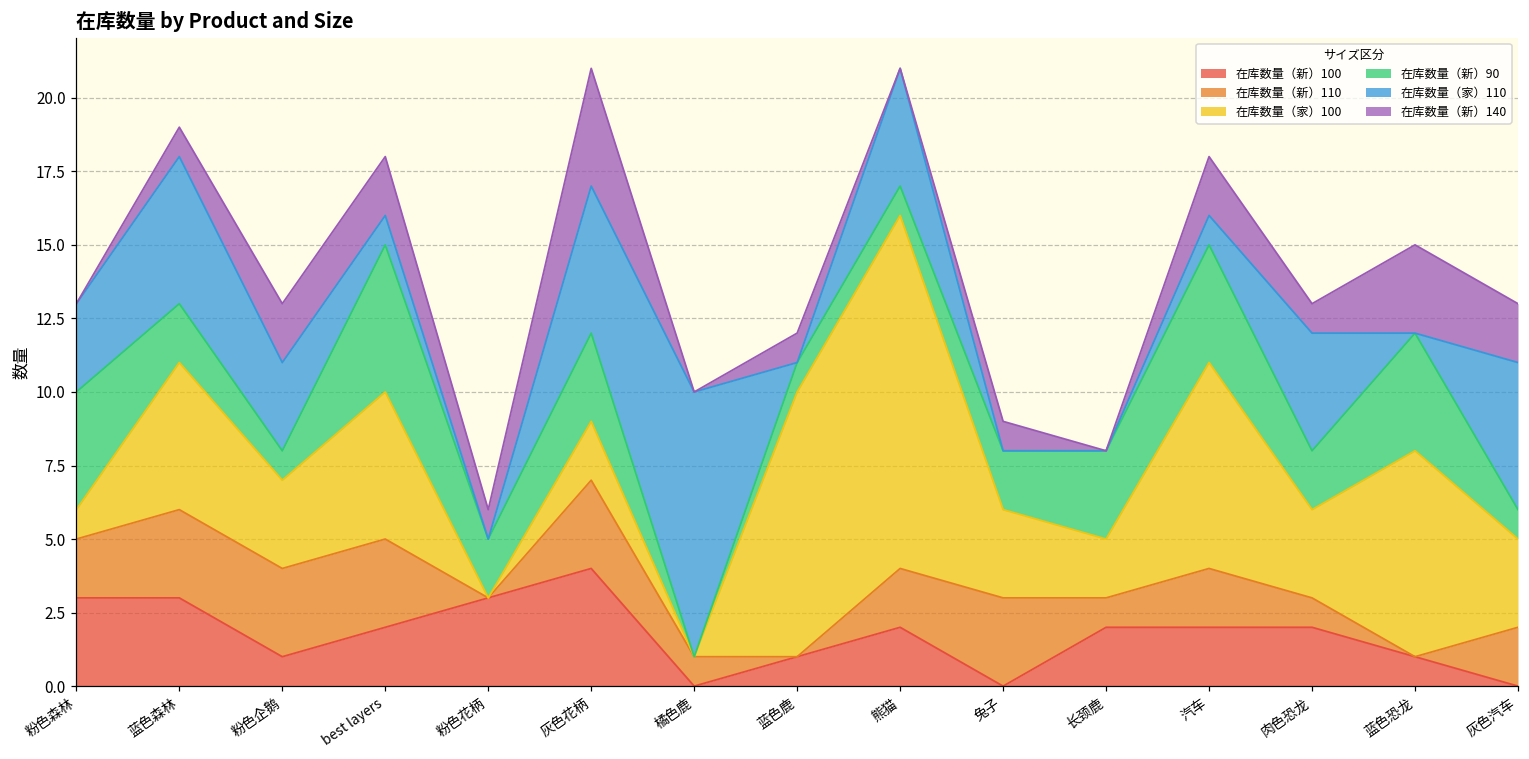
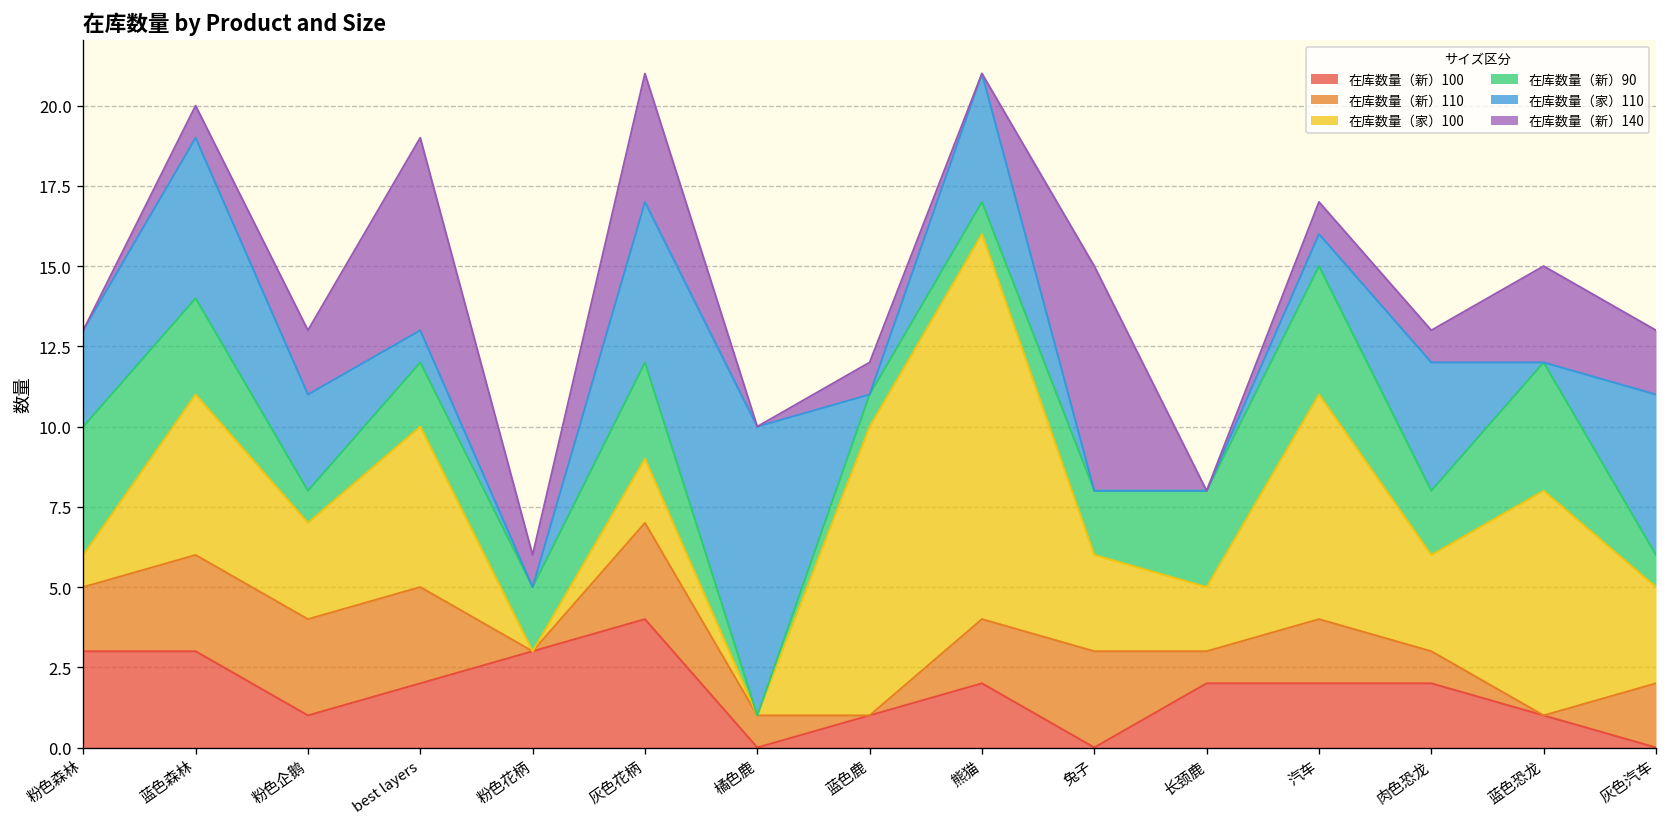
在库数量（新）90, 蓝色森林: 2 -> 3
在库数量（新）90, best layers: 5 -> 2
在库数量（新）140, best layers: 2 -> 6
在库数量（新）140, 兔子: 1 -> 7
在库数量（新）140, 汽车: 2 -> 1
